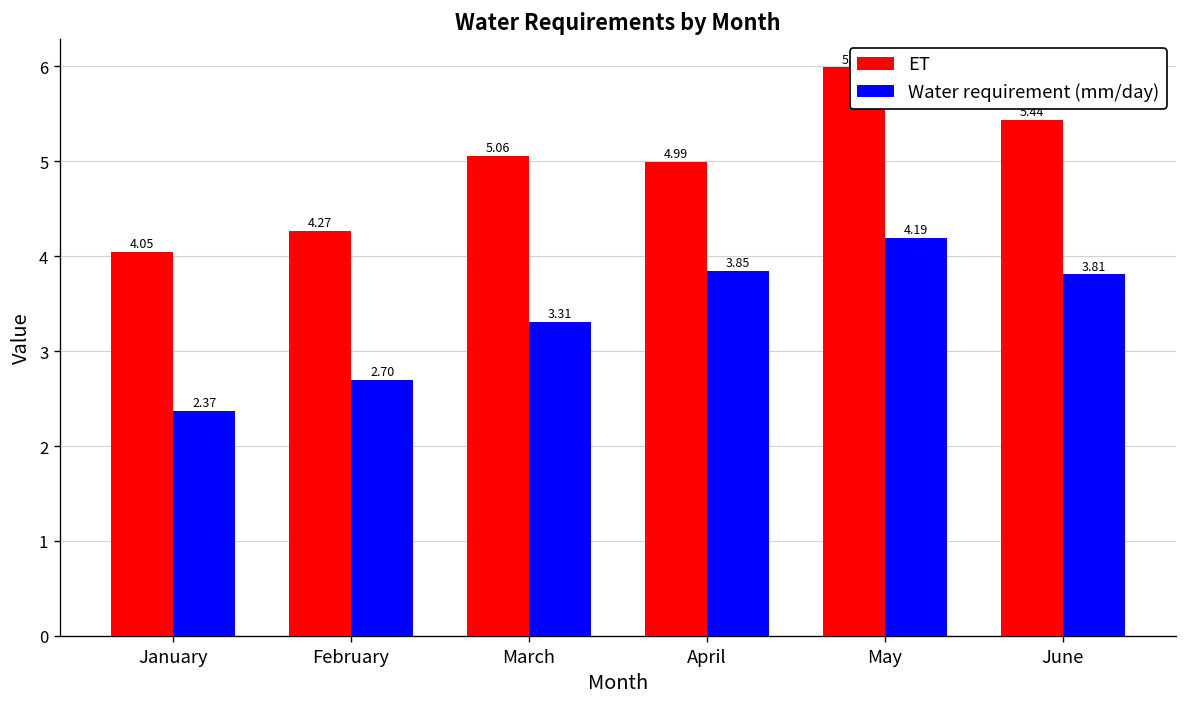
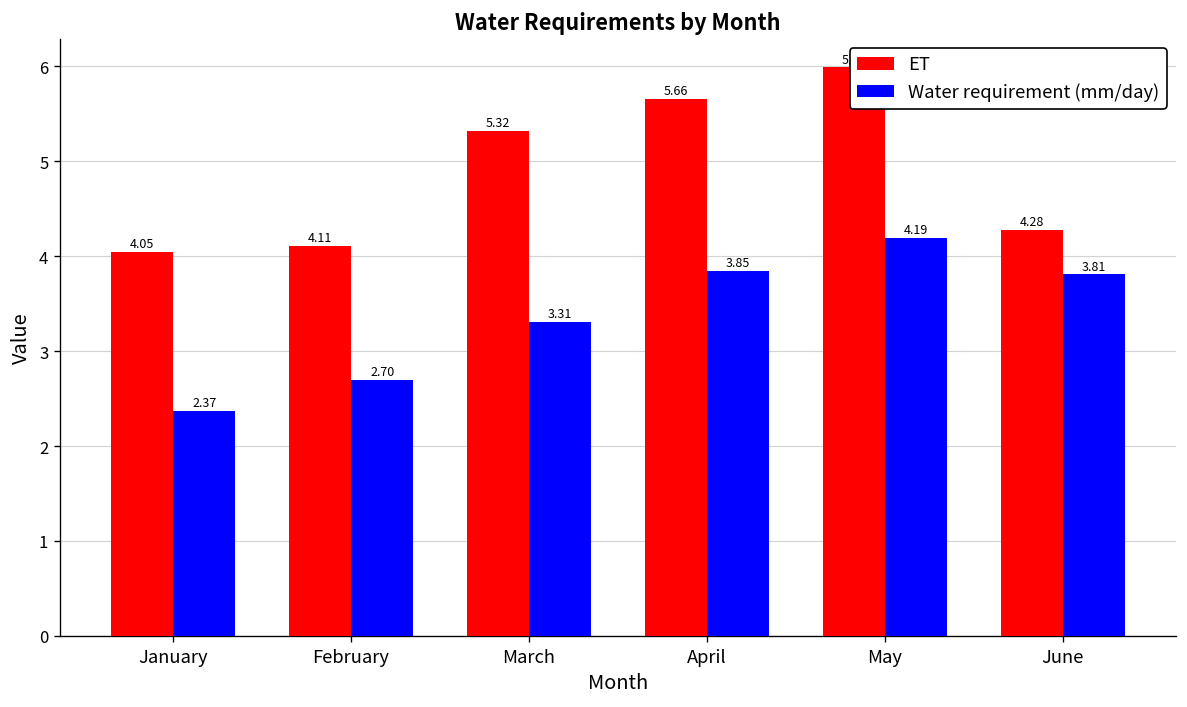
ET, February: 4.27 -> 4.11
ET, March: 5.06 -> 5.32
ET, April: 4.99 -> 5.66
ET, June: 5.4 -> 4.3
